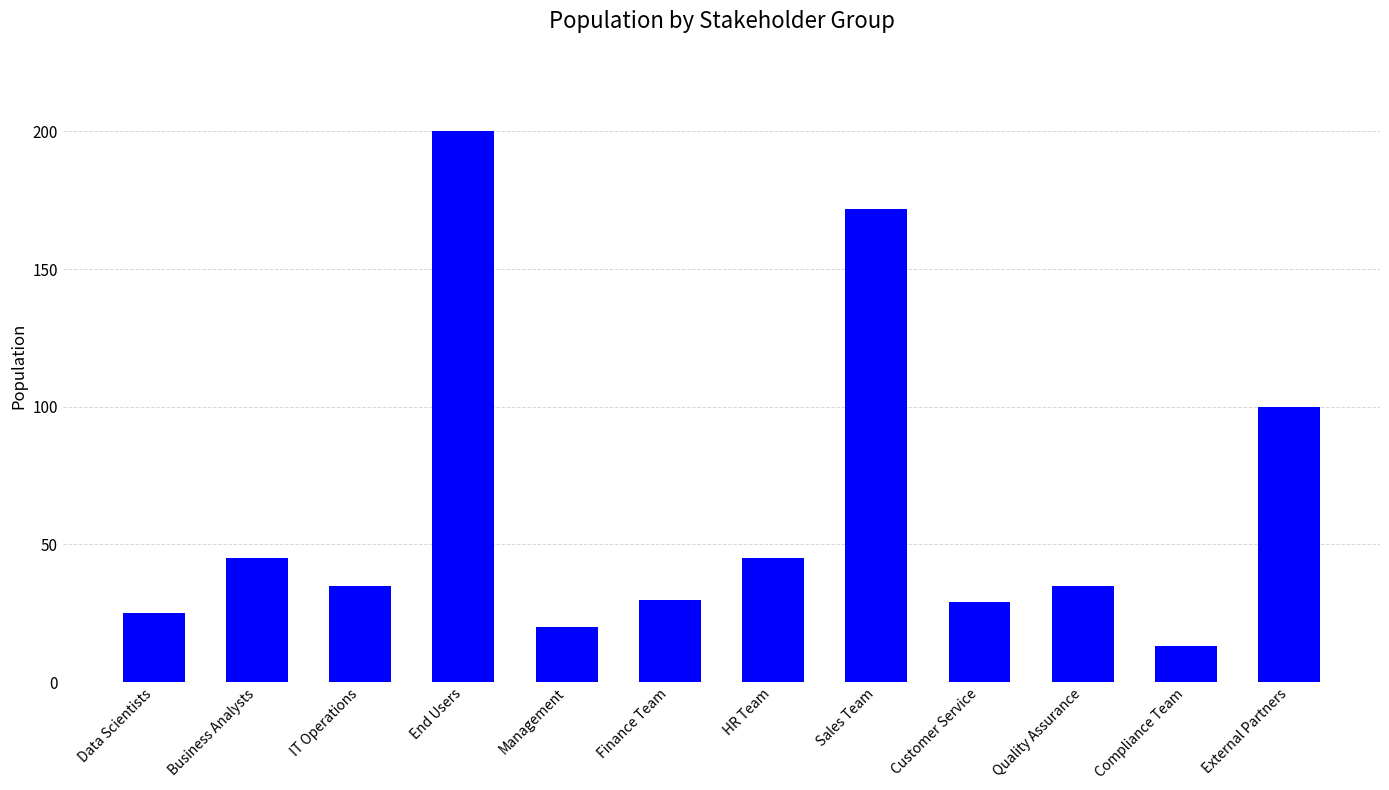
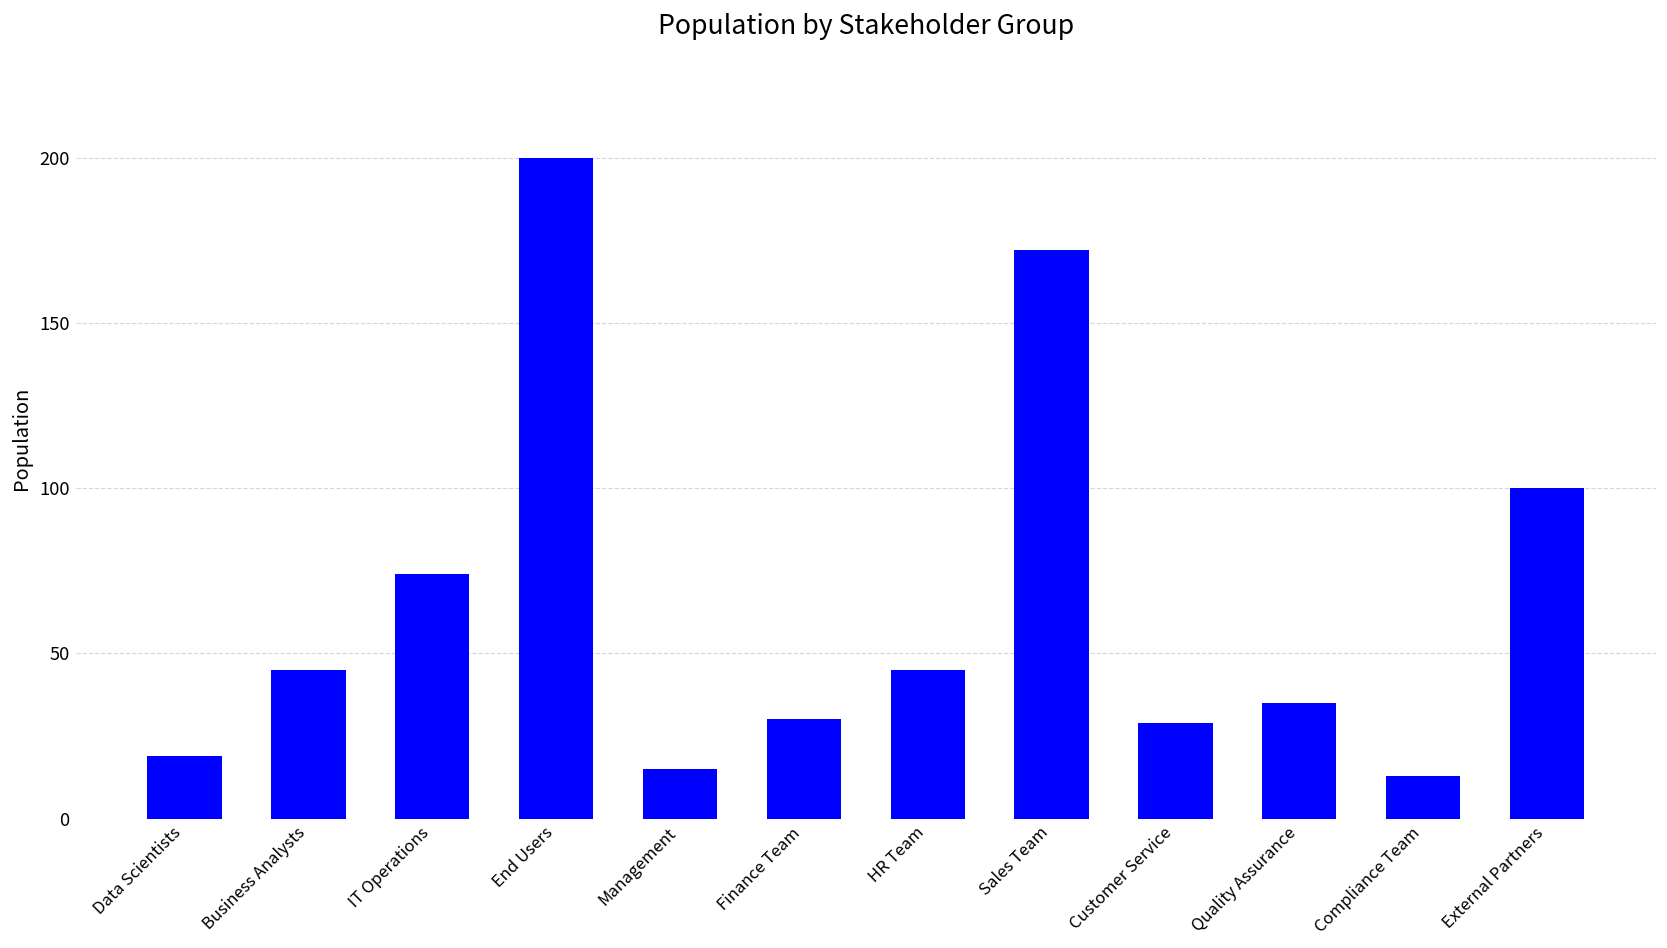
Data Scientists: 25 -> 19
IT Operations: 35 -> 74
Management: 20 -> 15
